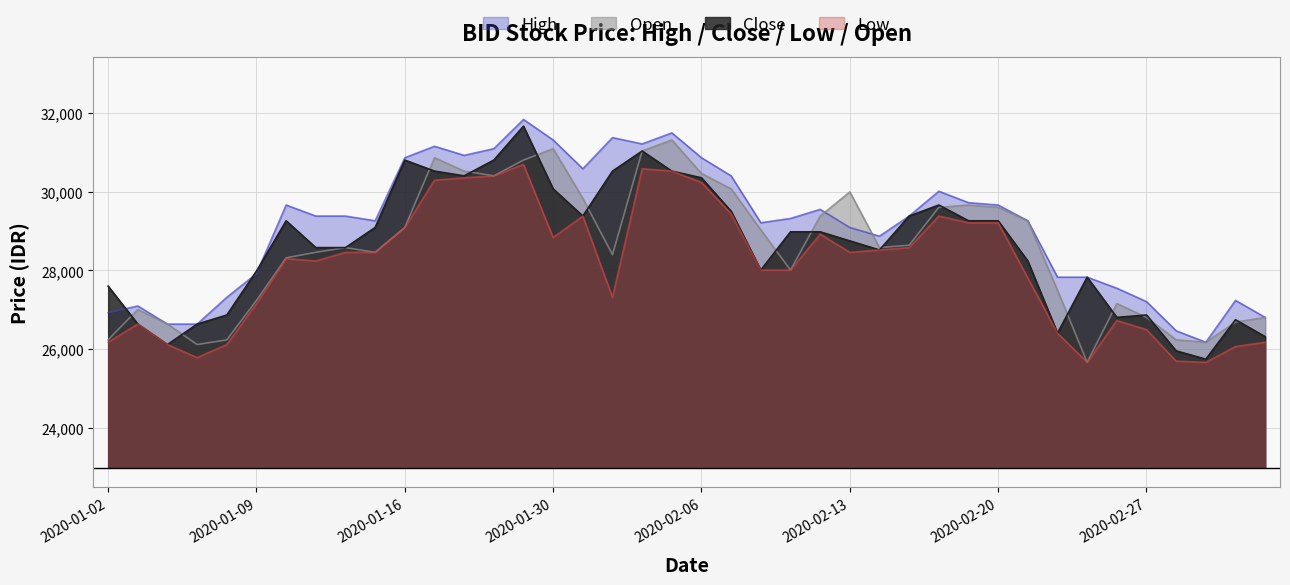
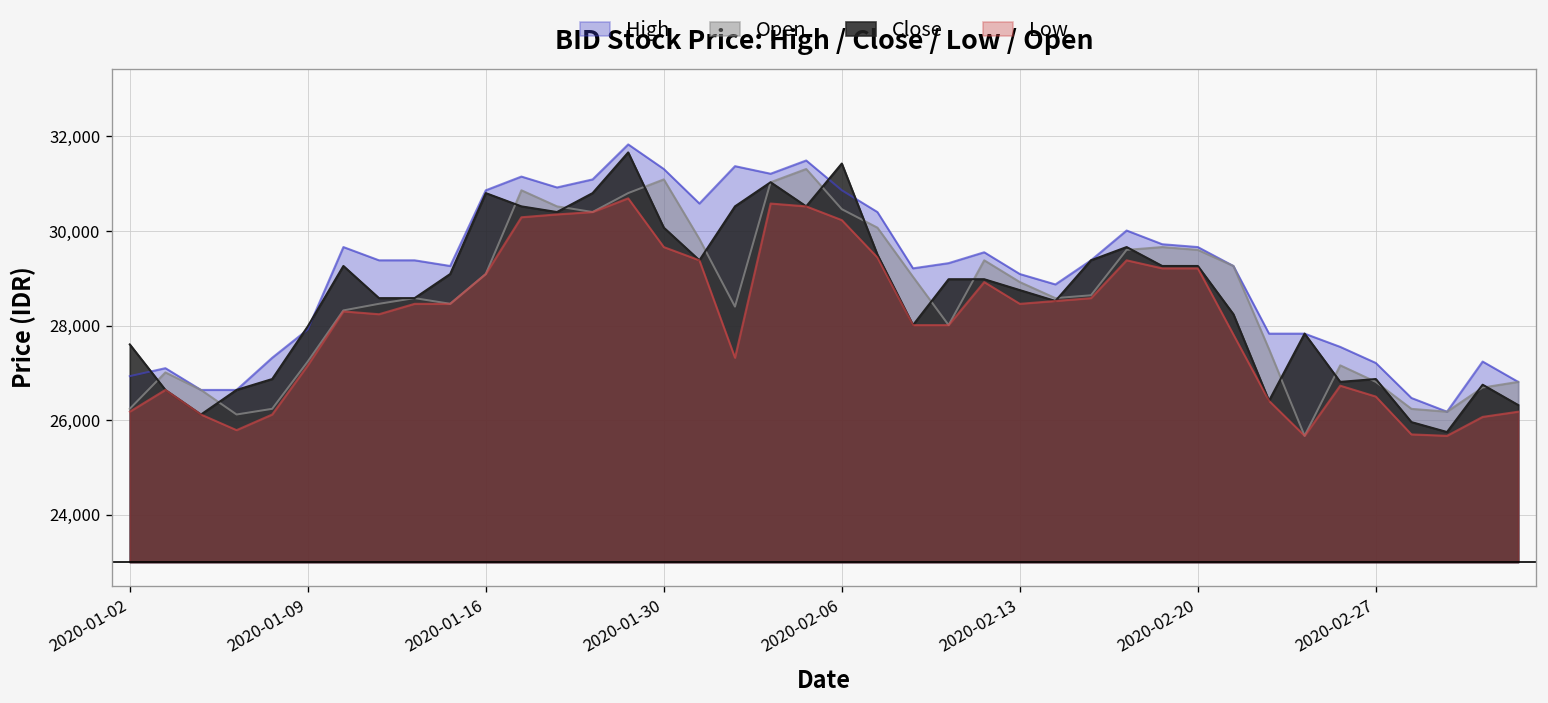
Low, 2020-01-30: 28,800 -> 29,700
Close, 2020-02-06: 30,400 -> 31,400
Open, 2020-02-13: 30,000 -> 28,900
